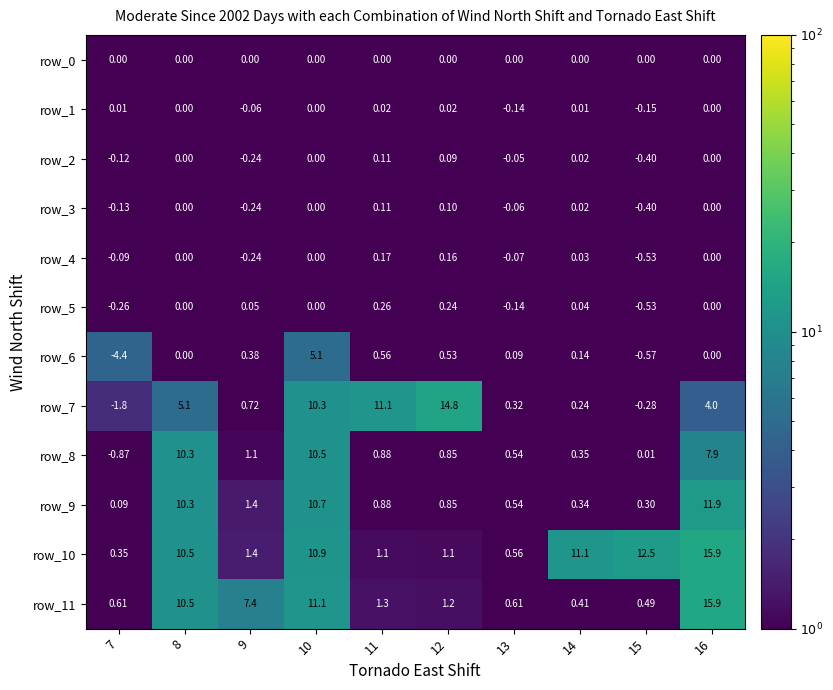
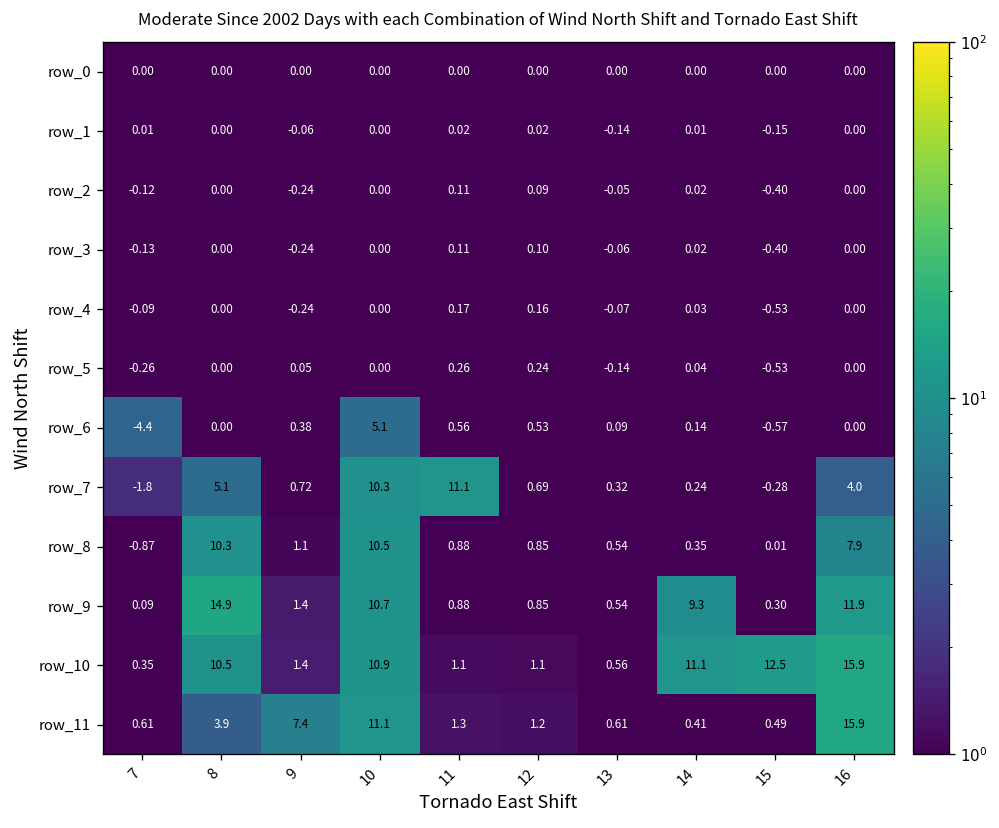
row_7, 12: 14.8 -> 0.69
row_9, 8: 10.3 -> 14.9
row_9, 14: 0.34 -> 9.3
row_11, 8: 10.5 -> 3.9
